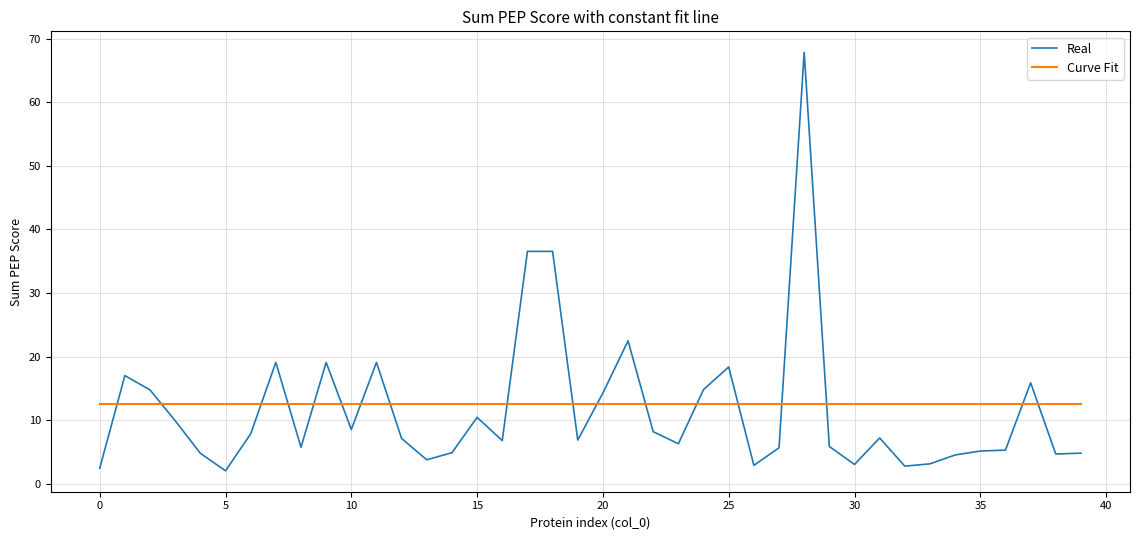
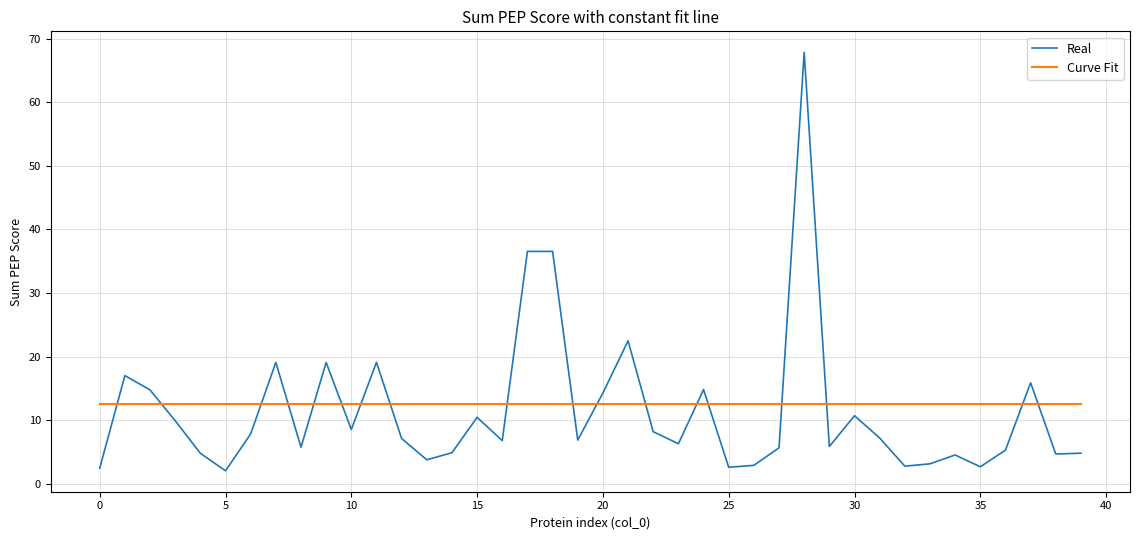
Real, 25: 18 -> 3
Real, 30: 3 -> 11
Real, 35: 5 -> 3
